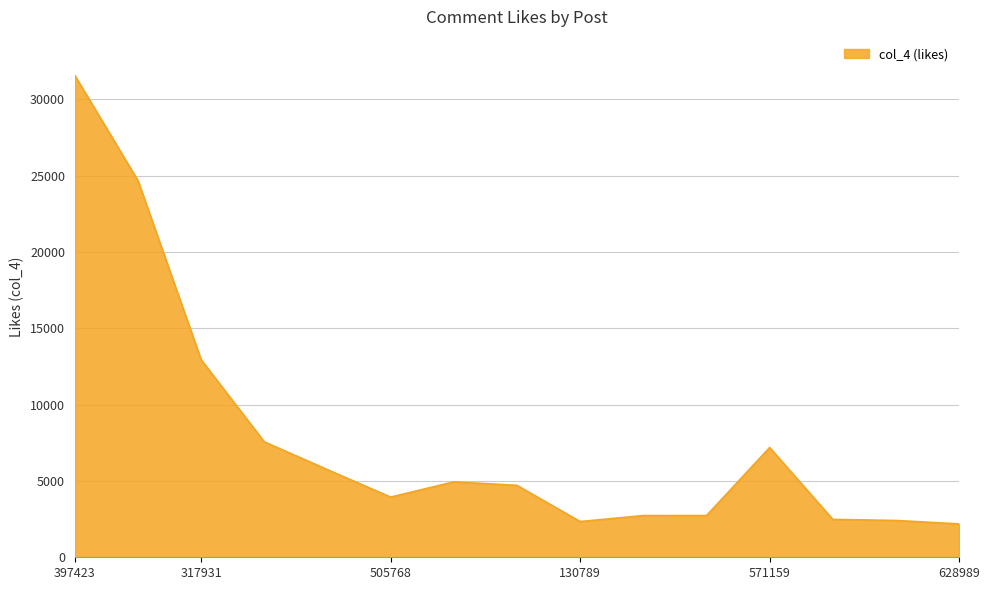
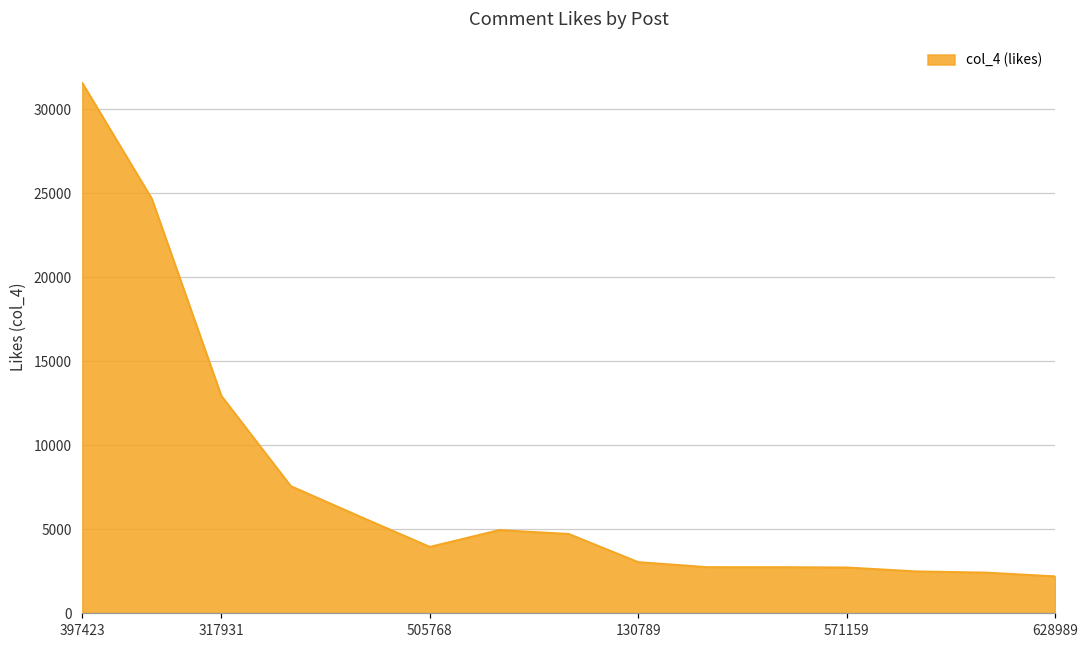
130789: 2300 -> 3000
571159: 7200 -> 2700
